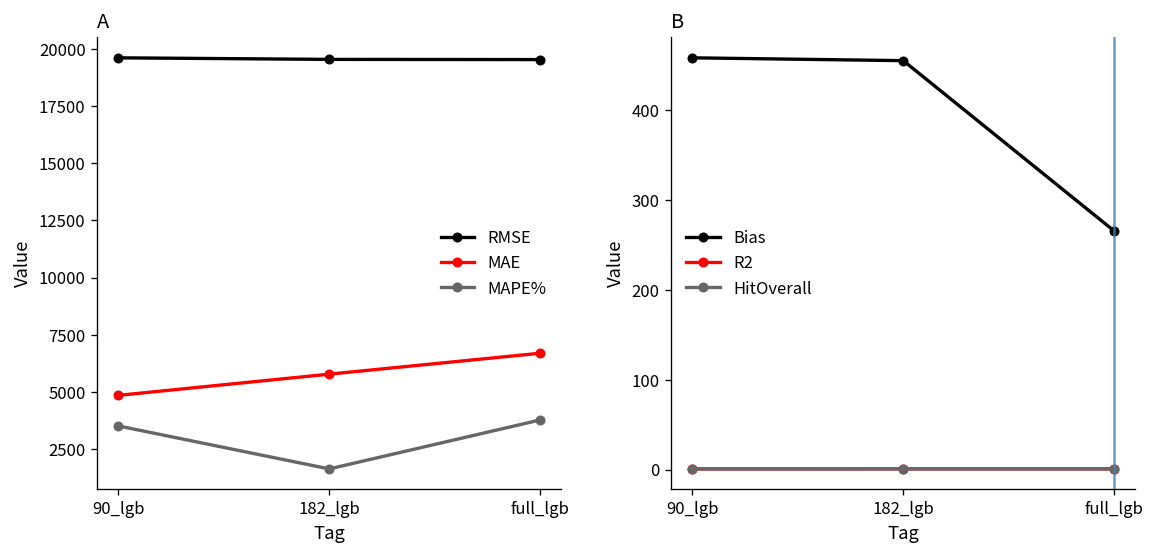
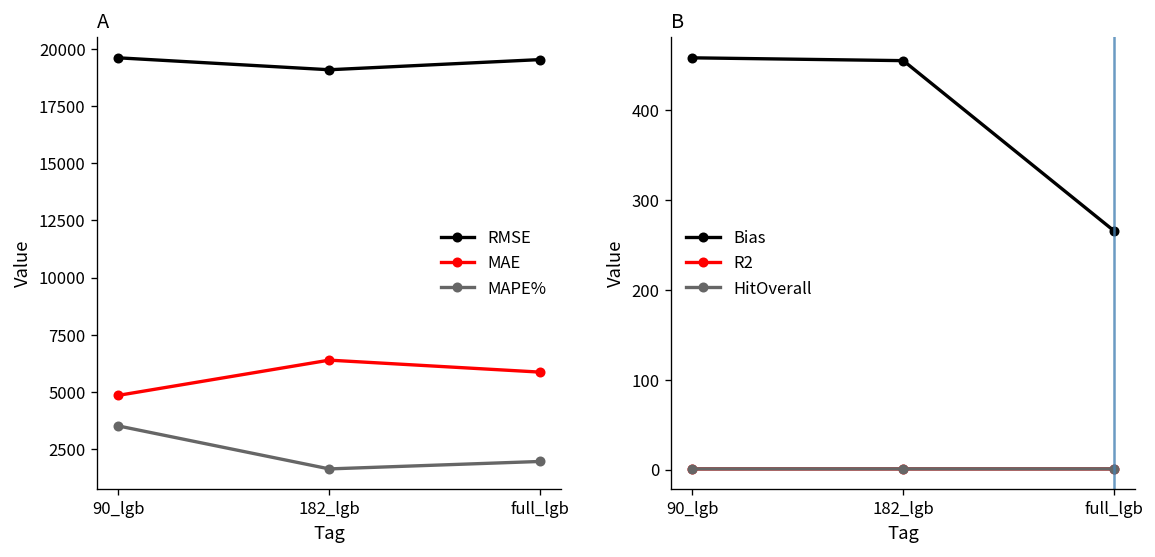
A, RMSE, 182_lgb: 19500 -> 19100
A, MAE, 182_lgb: 5800 -> 6400
A, MAE, full_lgb: 6700 -> 5900
A, MAPE%, full_lgb: 3800 -> 2000
